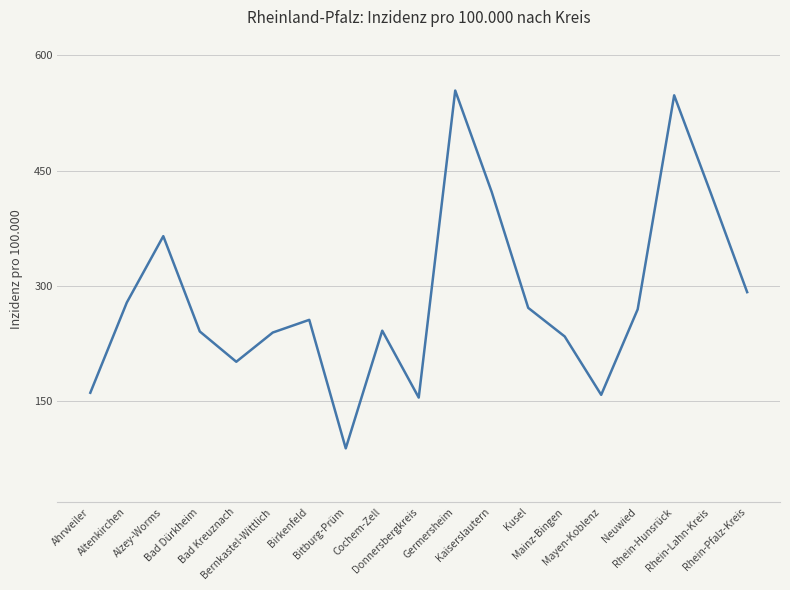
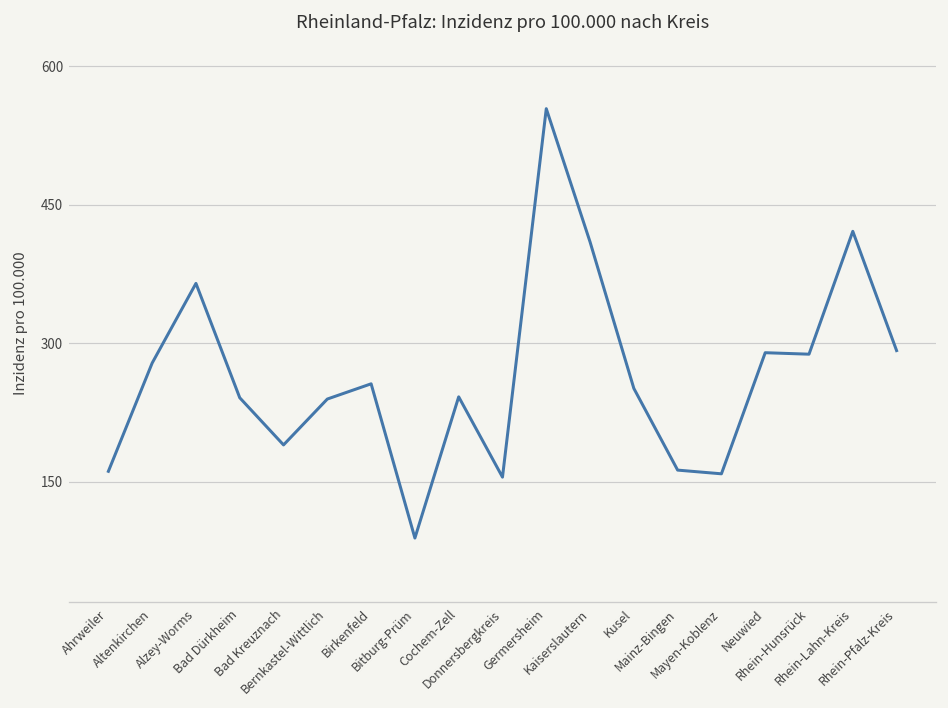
Bad Kreuznach: 200 -> 190
Kaiserslautern: 420 -> 410
Kusel: 270 -> 250
Mainz-Bingen: 230 -> 160
Neuwied: 270 -> 290
Rhein-Hunsrück: 550 -> 290
